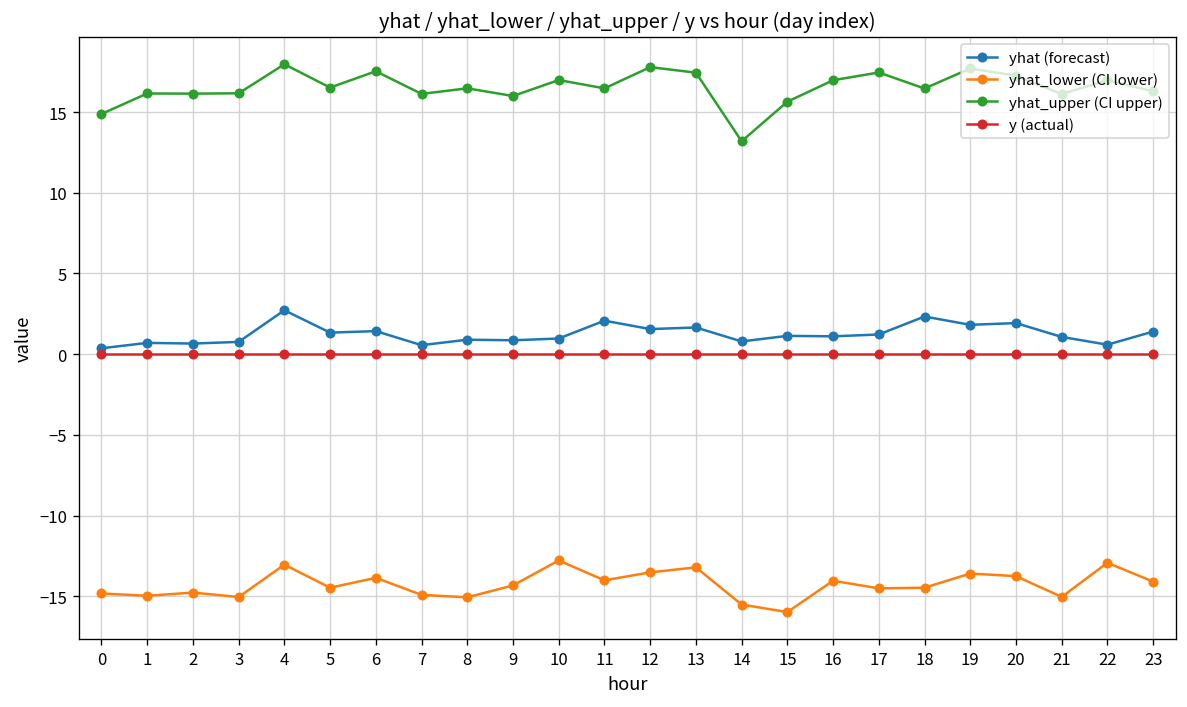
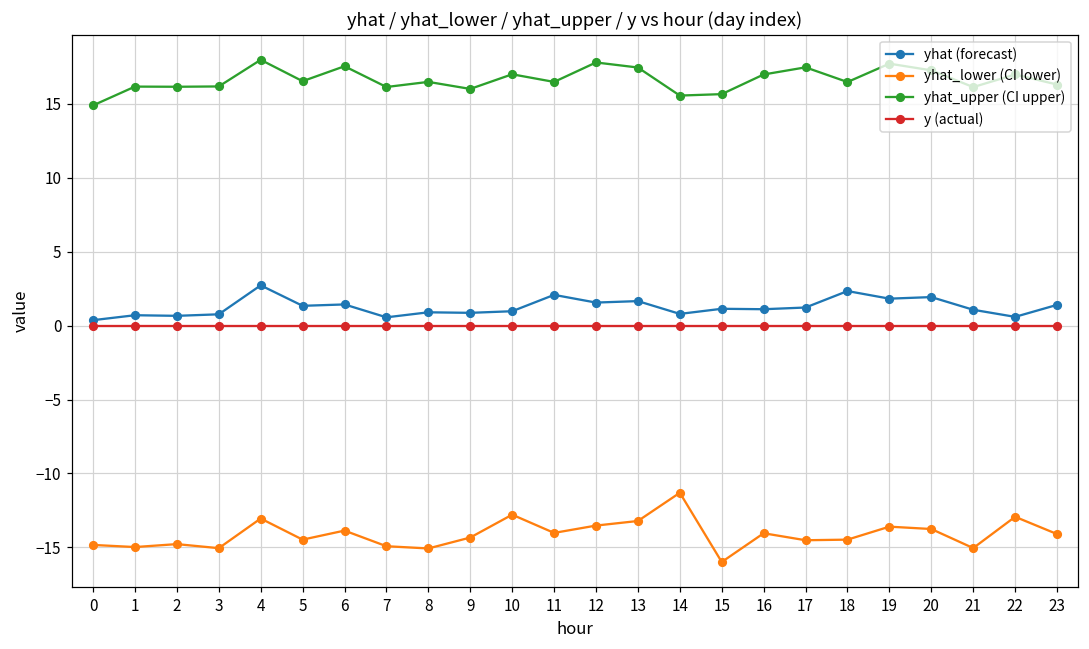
yhat_lower (CI lower), 14: -15.5 -> -11.3
yhat_upper (CI upper), 14: 13.2 -> 15.5
